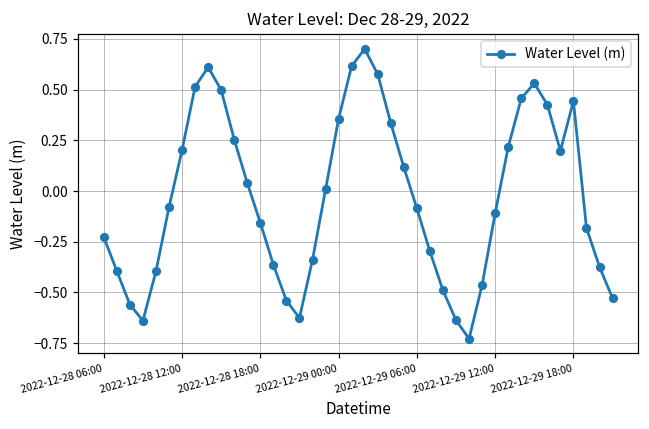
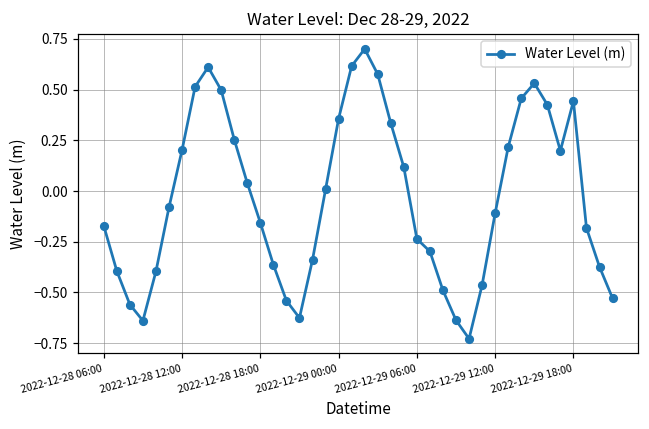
2022-12-28 06:00: -0.23 -> -0.17
2022-12-29 06:00: -0.09 -> -0.24
